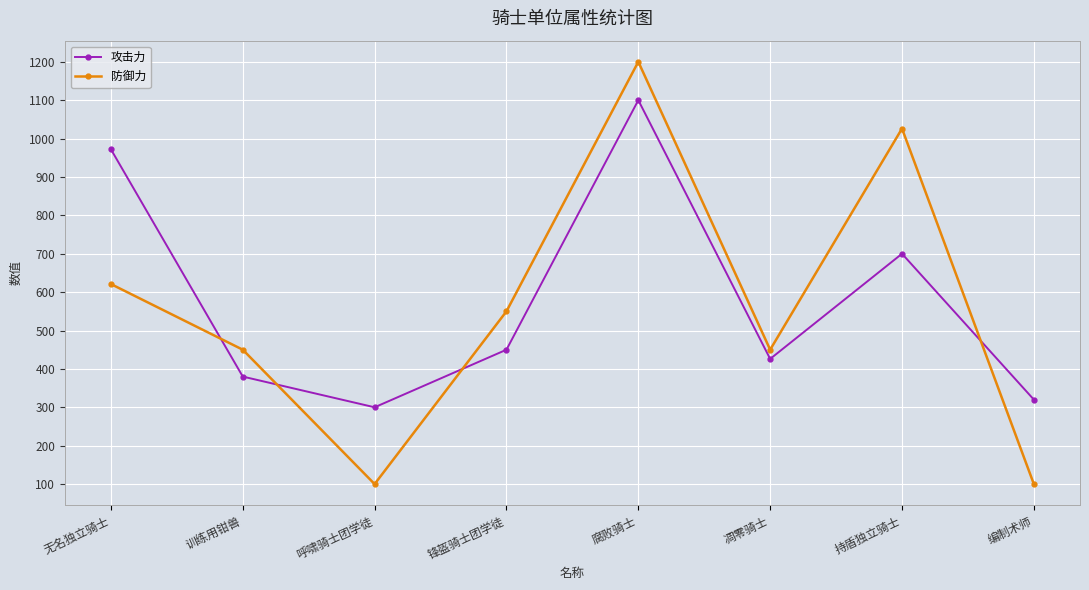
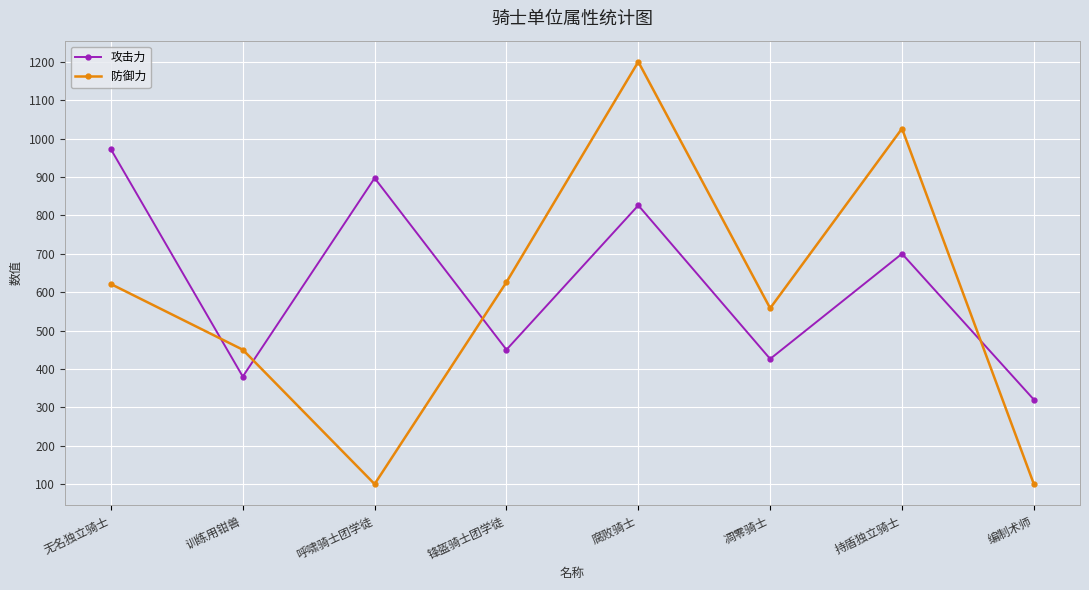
攻击力, 呼啸骑士团学徒: 300 -> 900
防御力, 锋盔骑士团学徒: 550 -> 630
攻击力, 腐败骑士: 1100 -> 830
防御力, 凋零骑士: 450 -> 560
